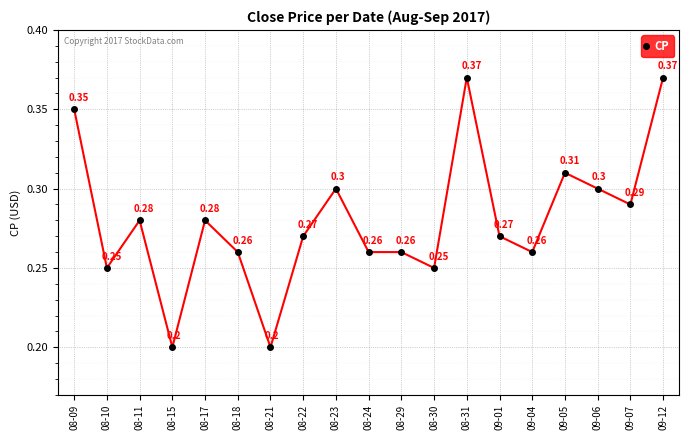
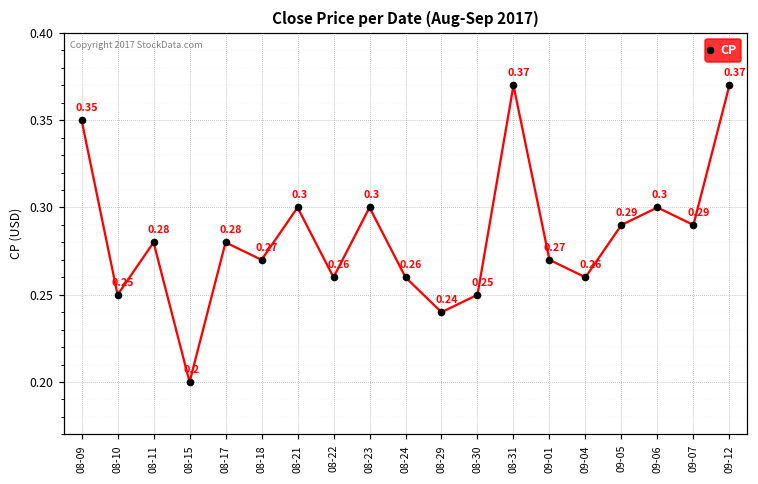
08-18: 0.26 -> 0.27
08-21: 0.2 -> 0.3
08-22: 0.27 -> 0.26
08-29: 0.26 -> 0.24
09-05: 0.31 -> 0.29
